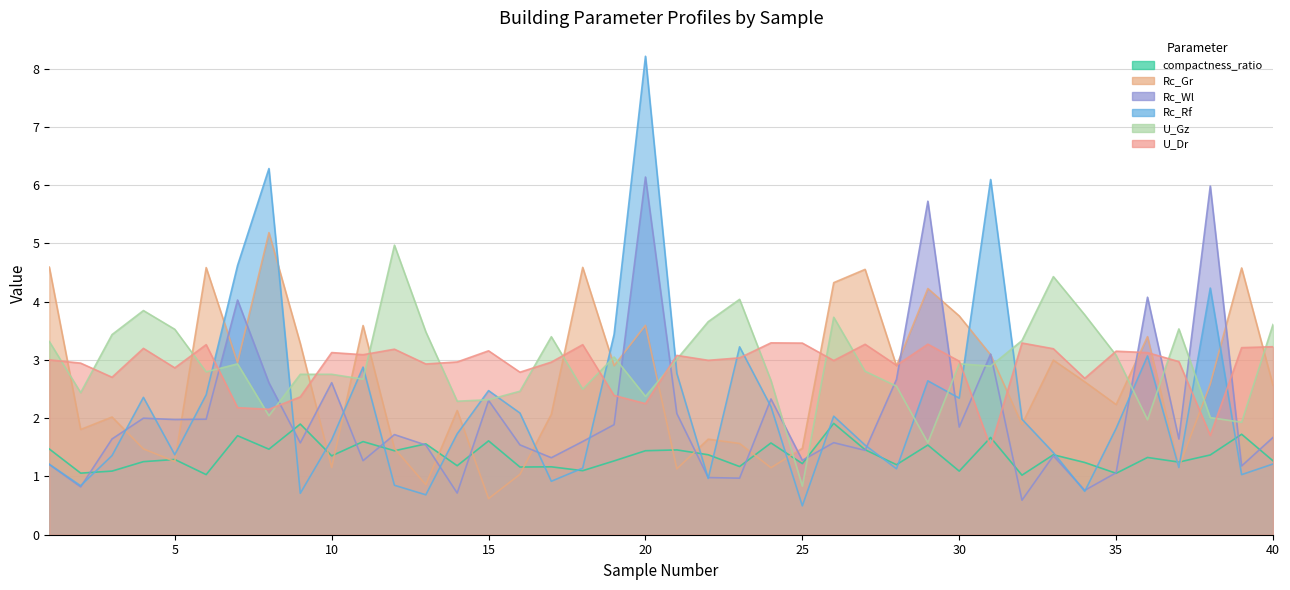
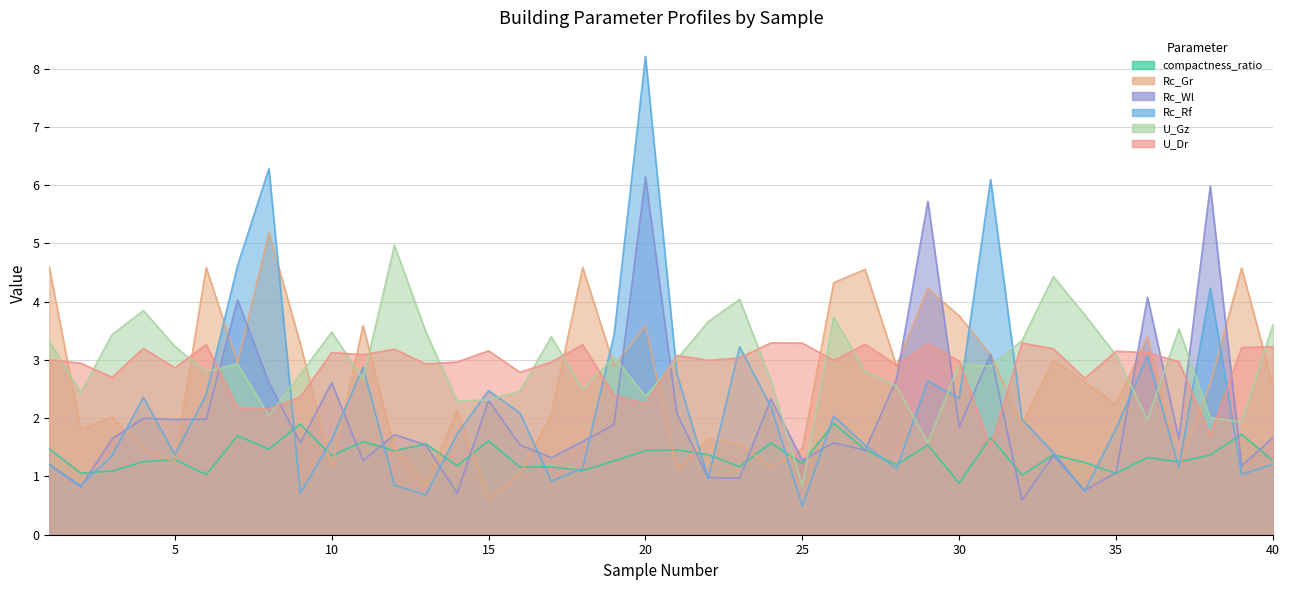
U_Gz, 5: 3.5 -> 3.2
U_Gz, 10: 2.8 -> 3.5
compactness_ratio, 30: 1.1 -> 0.9
